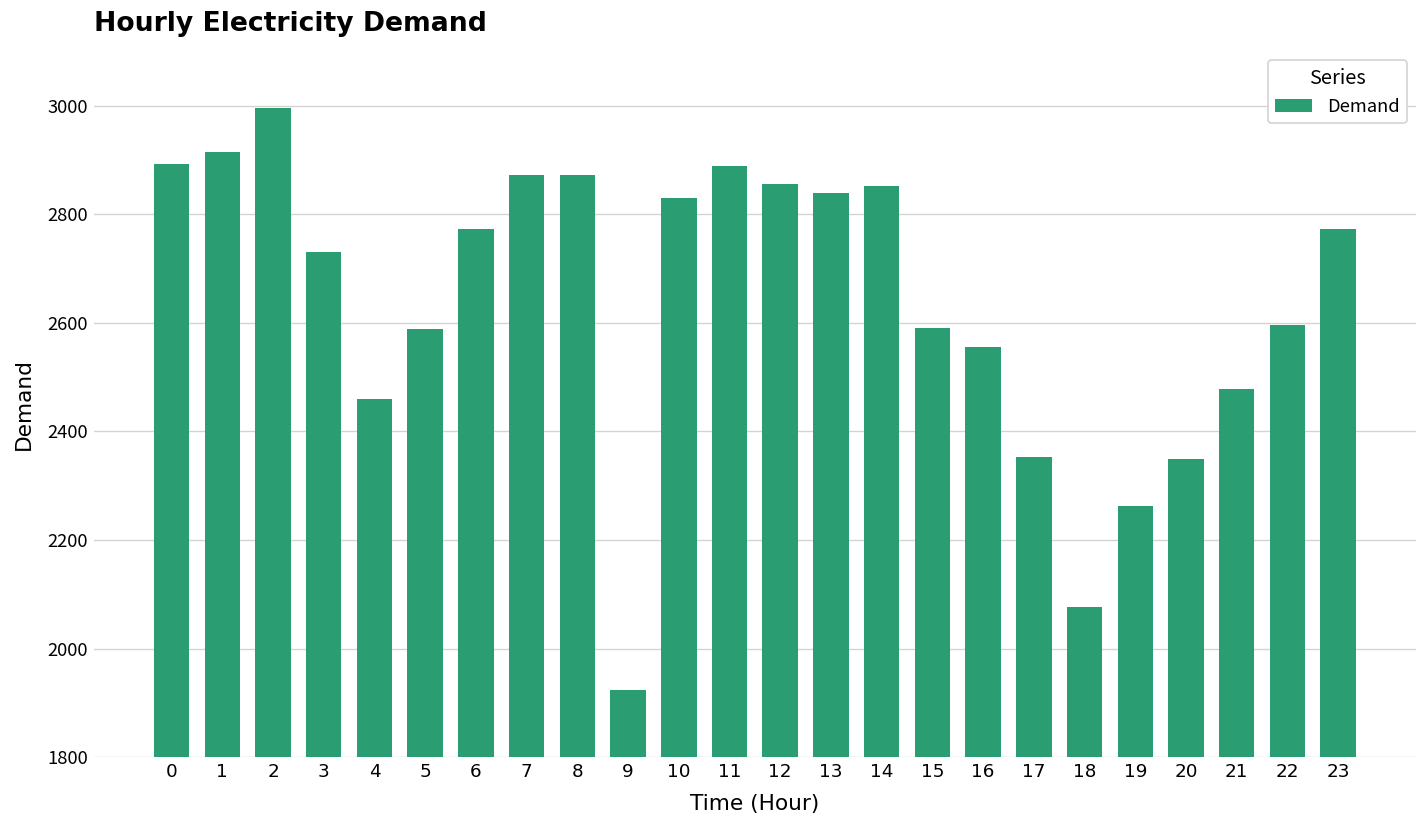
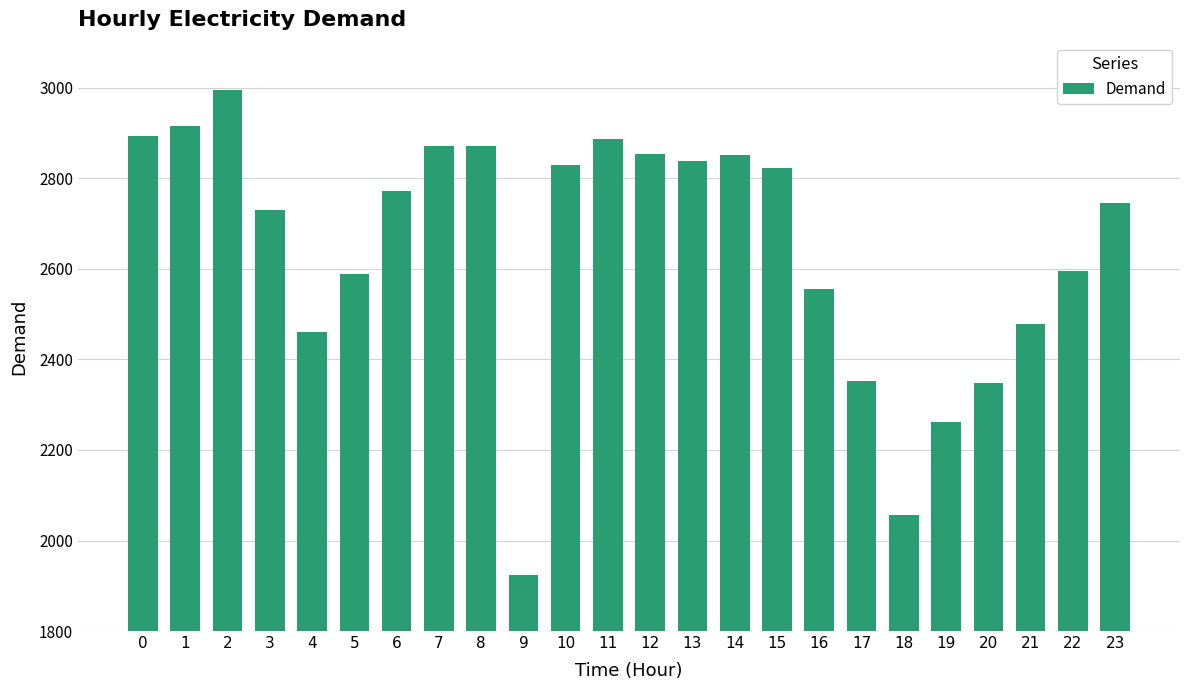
15: 2590 -> 2820
18: 2080 -> 2060
23: 2770 -> 2750
